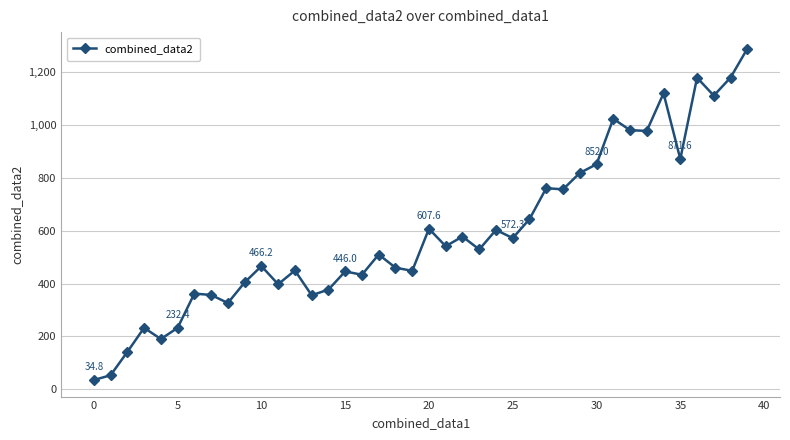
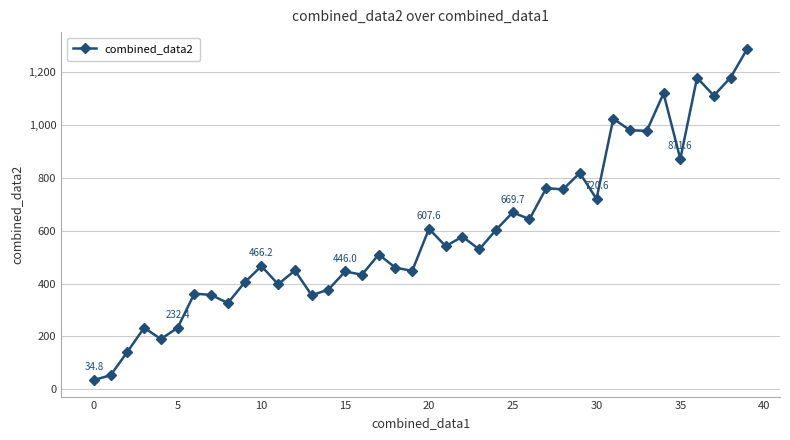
25: 572.3 -> 669.7
30: 852.0 -> 720.6
